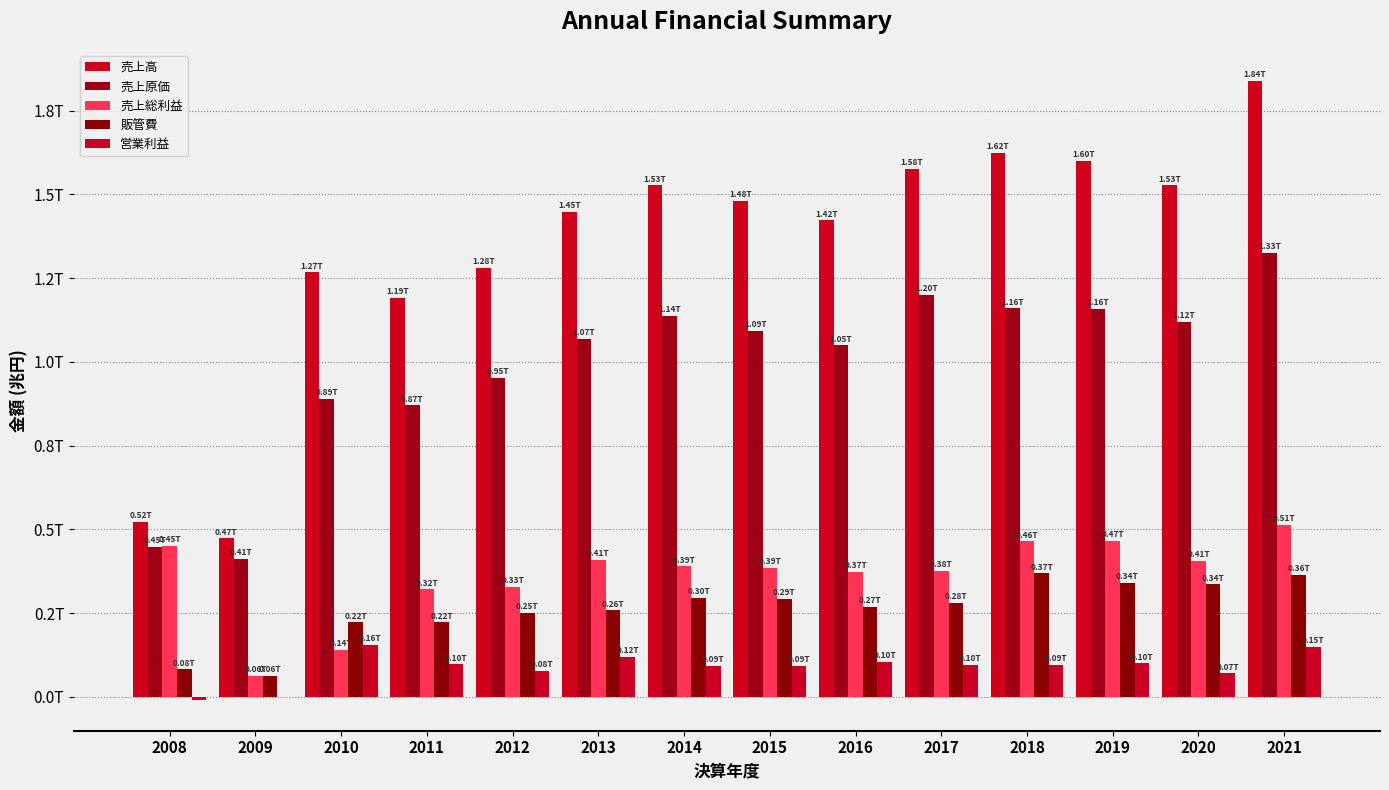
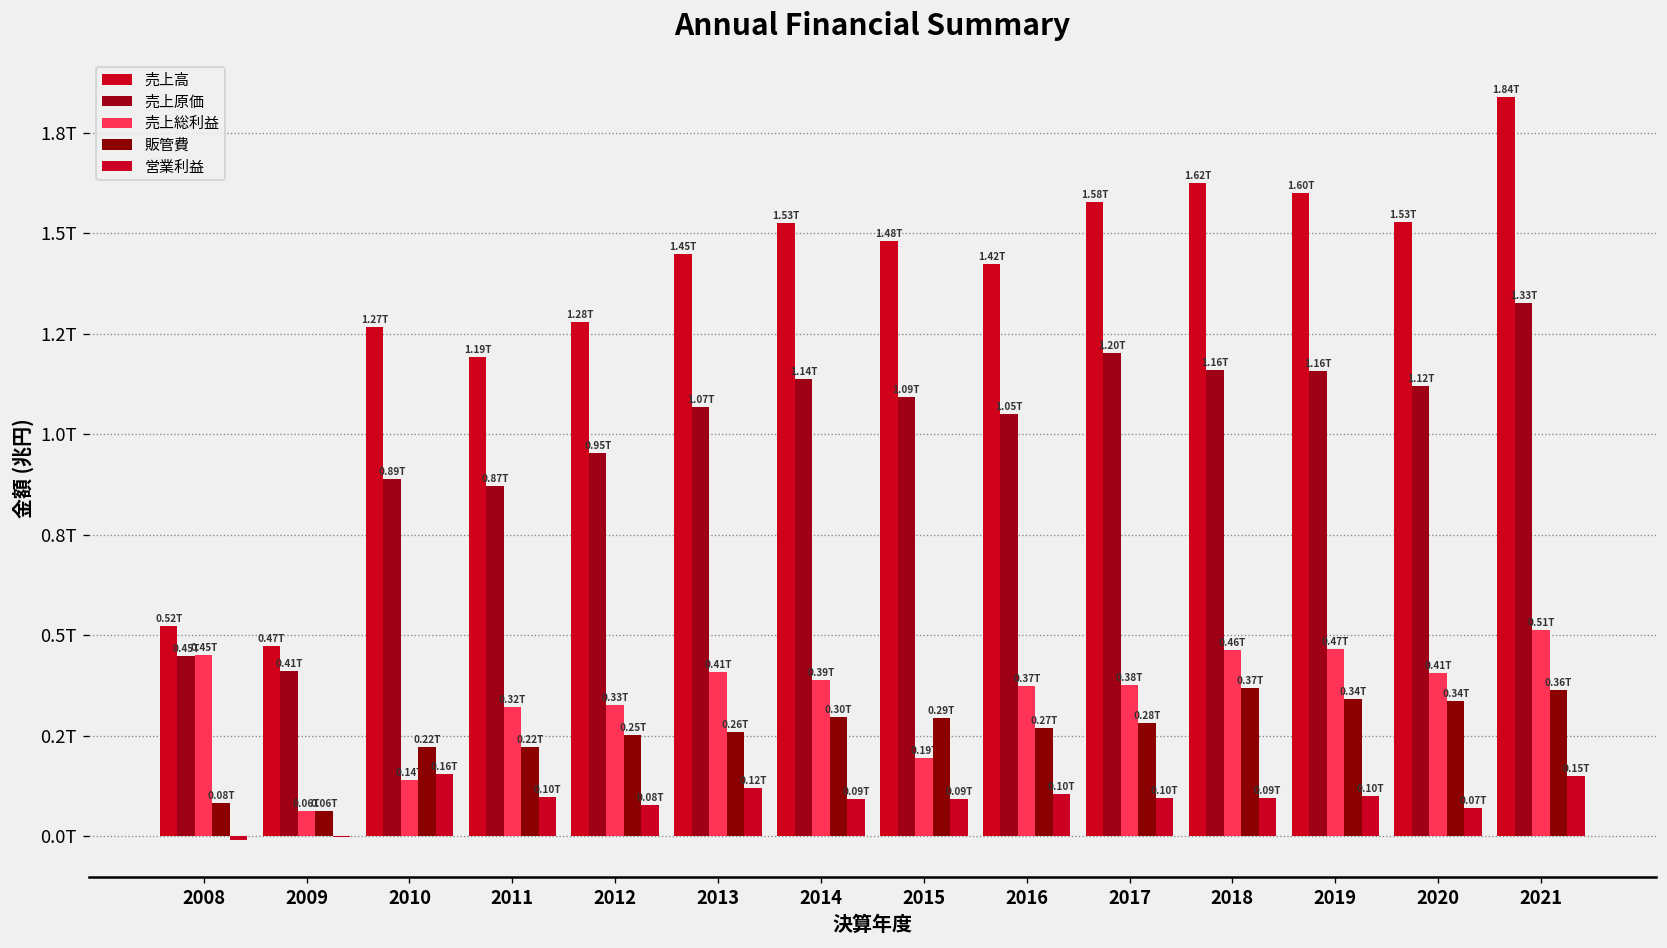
売上総利益, 2015: 0.39T -> 0.19T
